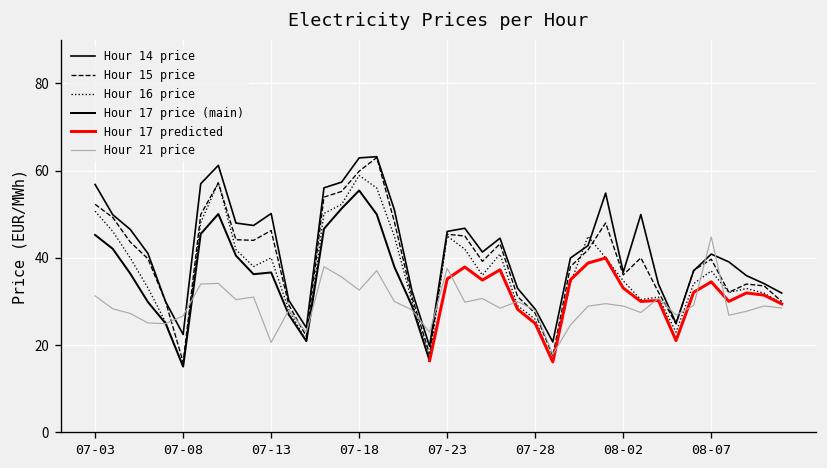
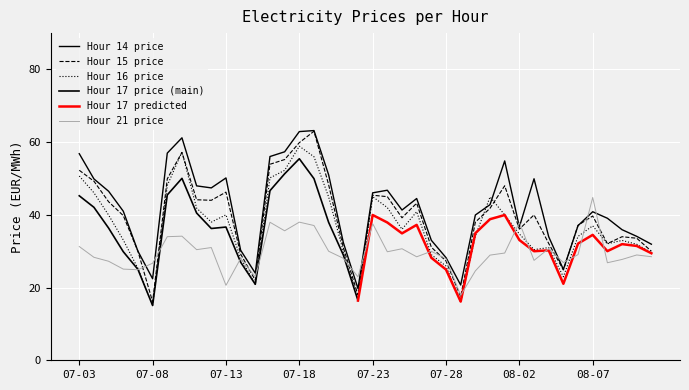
Hour 21 price, 07-18: 33 -> 38
Hour 17 predicted, 07-23: 35 -> 40
Hour 21 price, 08-02: 29 -> 38
